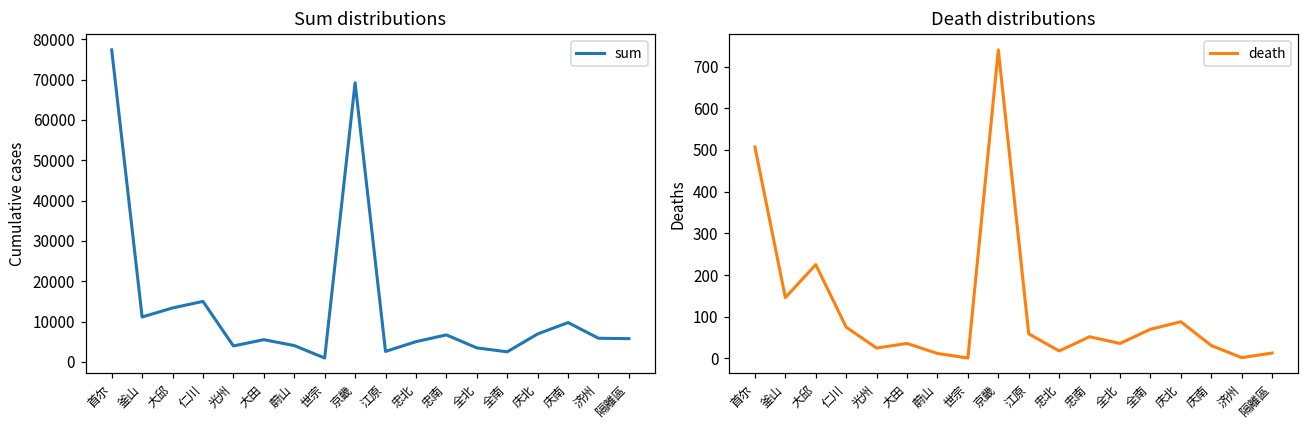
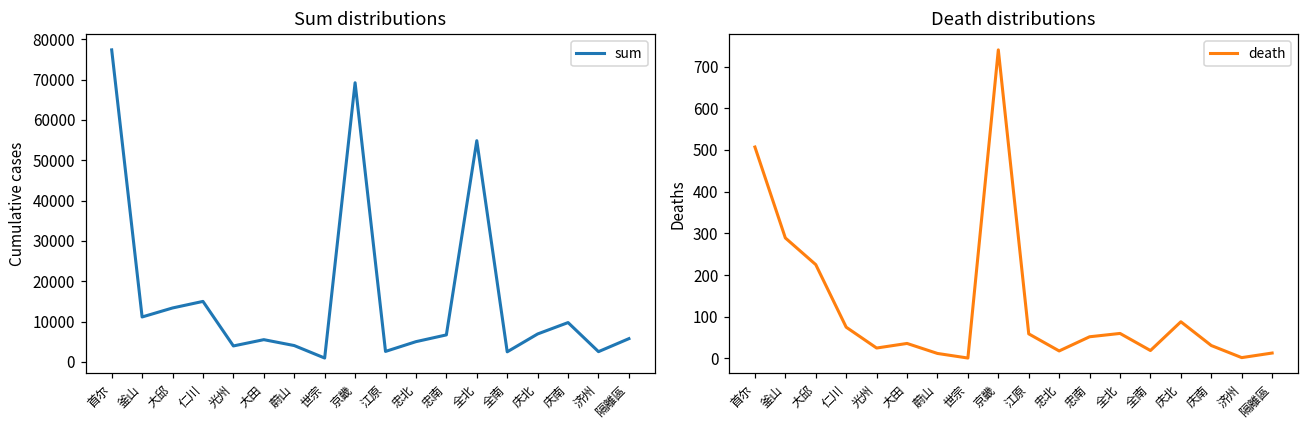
Sum distributions, 全北: 3000 -> 55000
Sum distributions, 济州: 6000 -> 3000
Death distributions, 釜山: 150 -> 290
Death distributions, 全北: 40 -> 60
Death distributions, 全南: 70 -> 20
